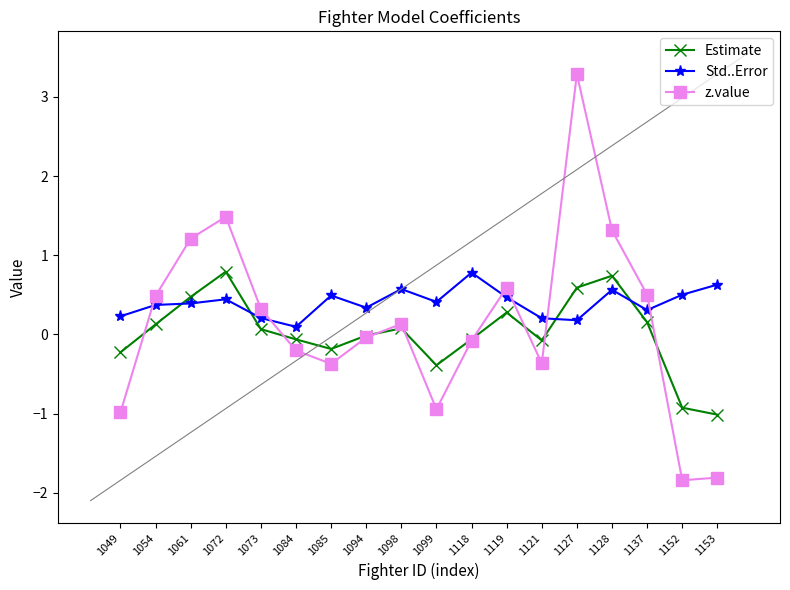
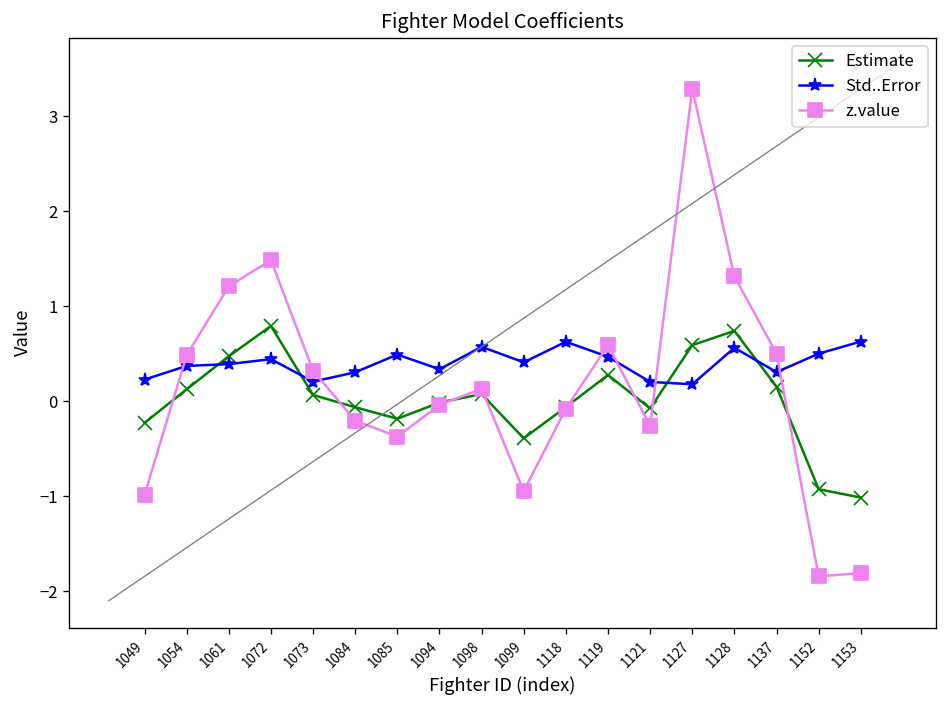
Std..Error, 1084: 0.1 -> 0.3
Std..Error, 1118: 0.8 -> 0.6
z.value, 1121: -0.4 -> -0.3
